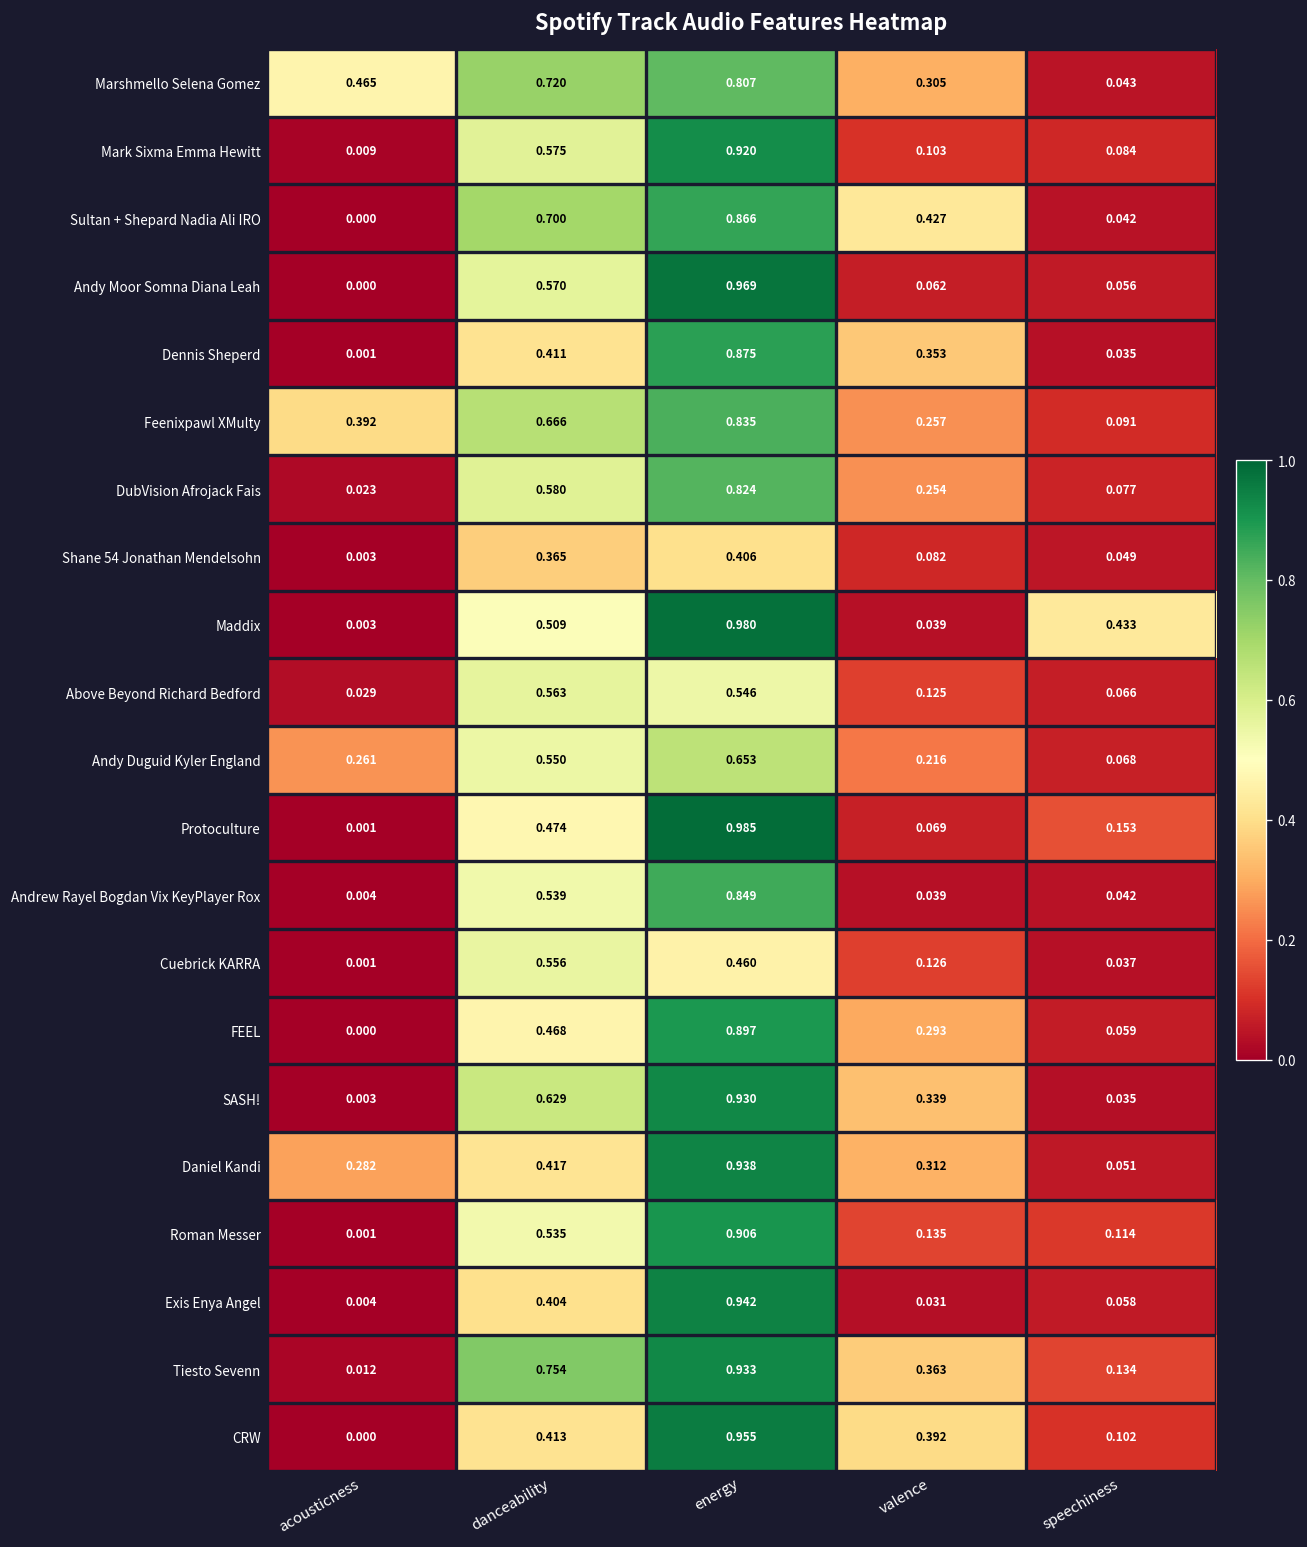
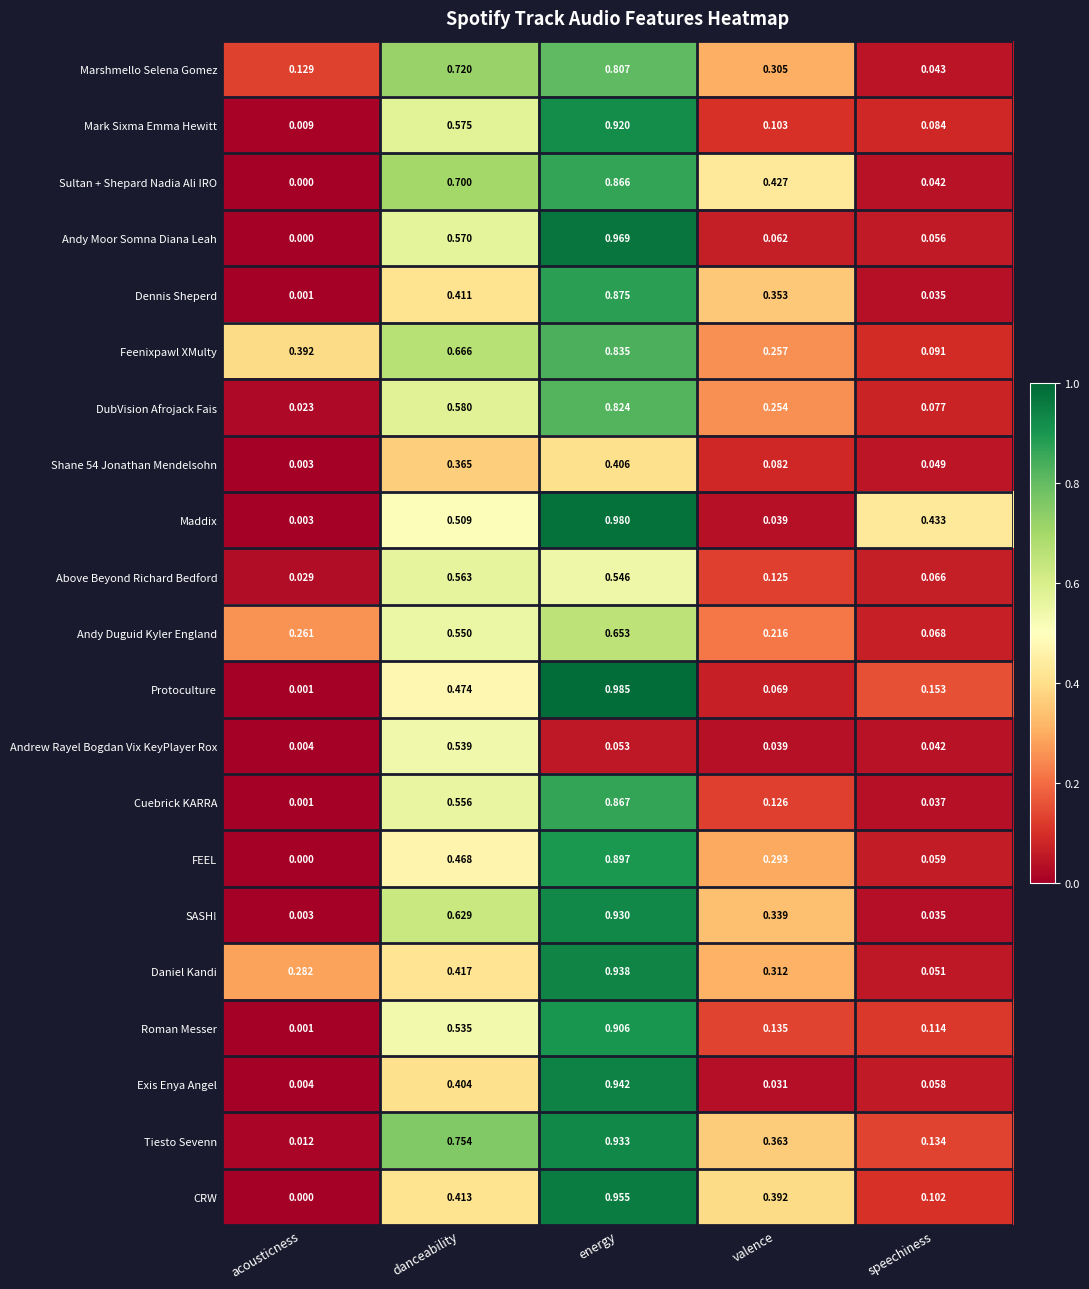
Marshmello Selena Gomez, acousticness: 0.465 -> 0.129
Andrew Rayel Bogdan Vix KeyPlayer Rox, energy: 0.849 -> 0.053
Cuebrick KARRA, energy: 0.460 -> 0.867
